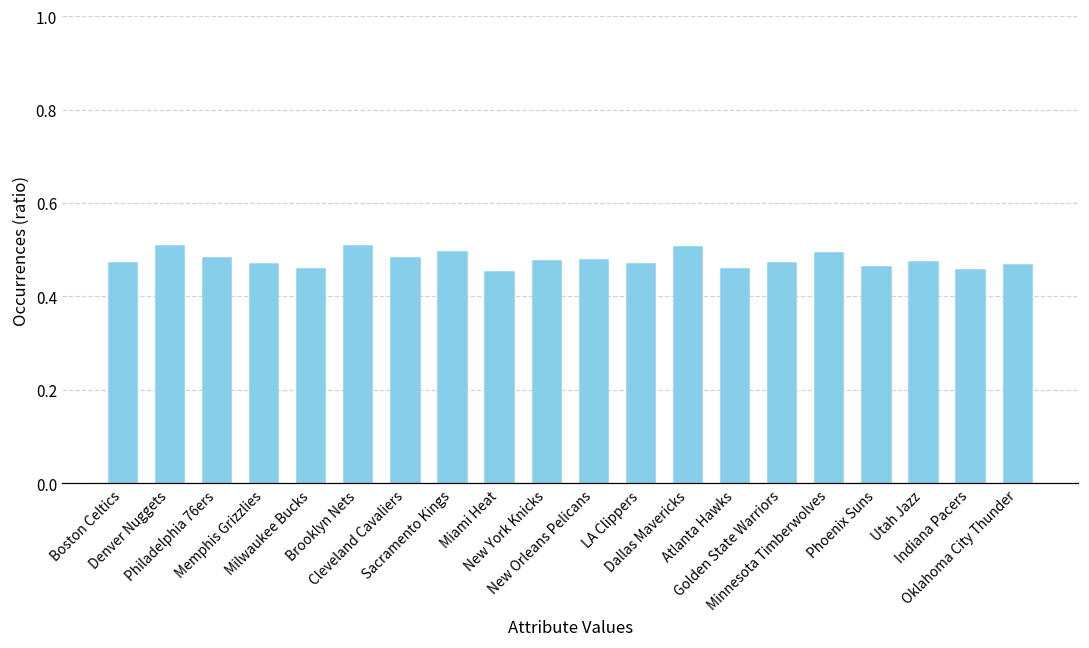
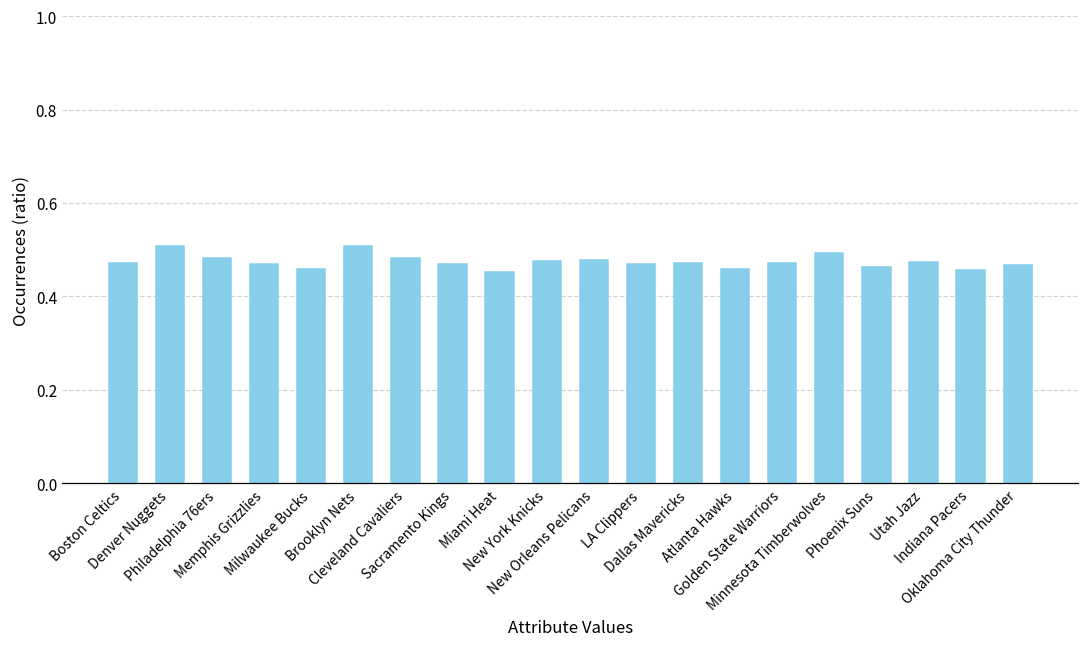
Sacramento Kings: 0.50 -> 0.47
Dallas Mavericks: 0.51 -> 0.47
